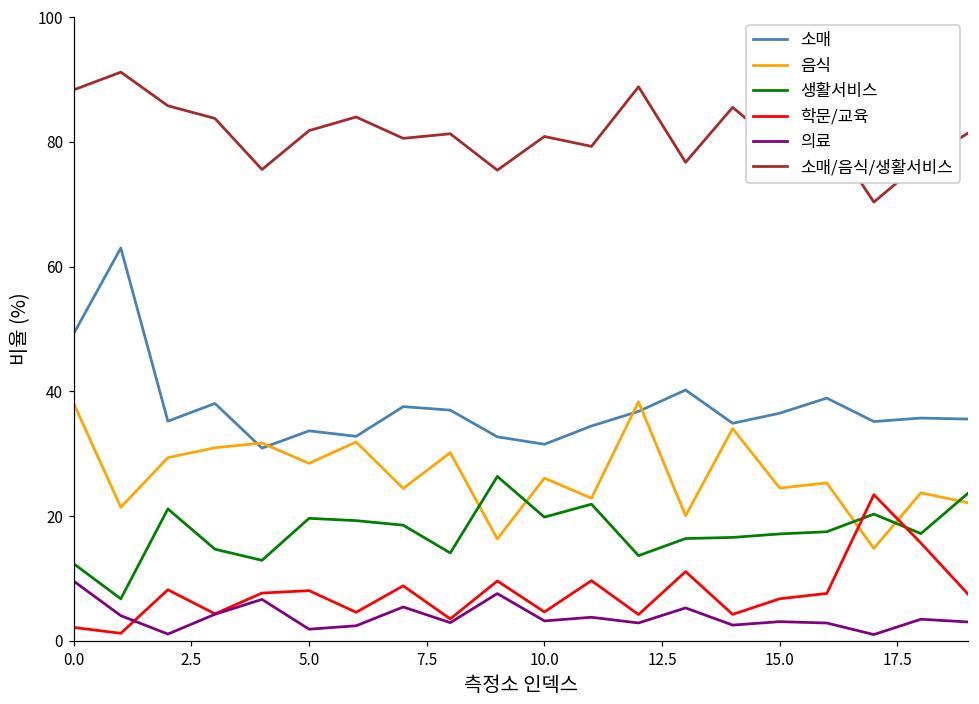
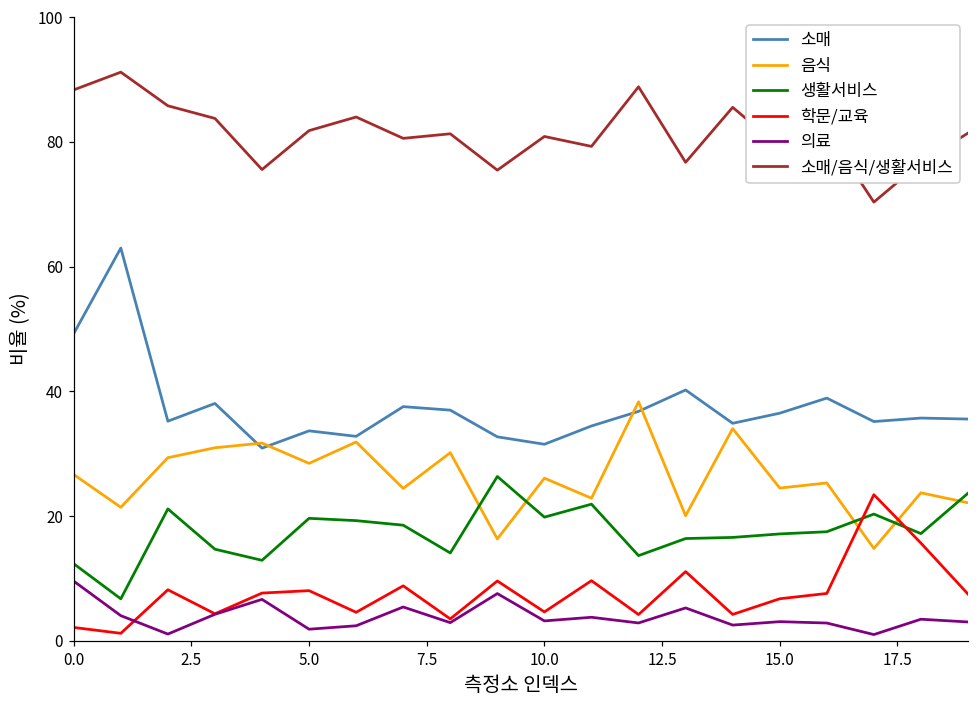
음식, 0.0: 38 -> 27
